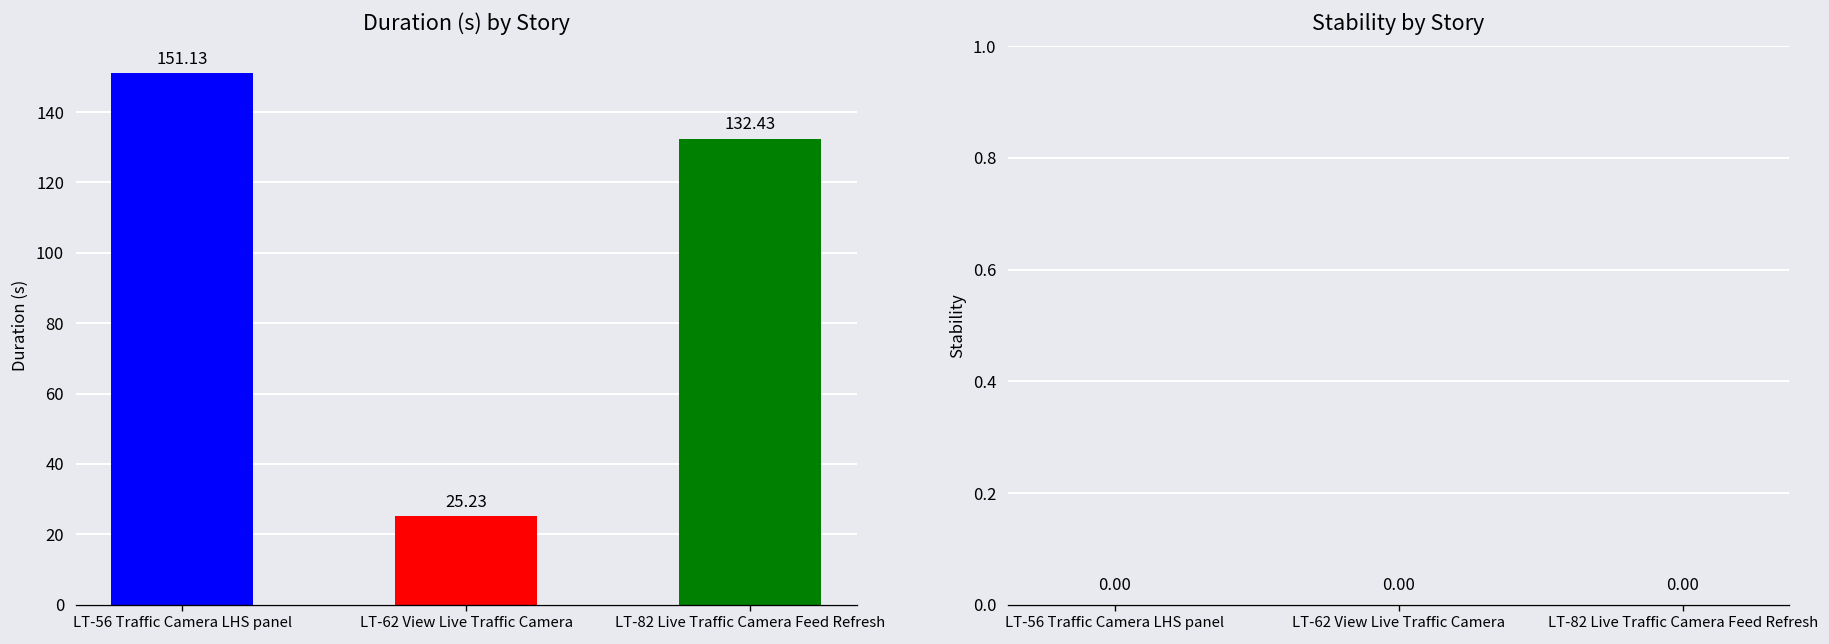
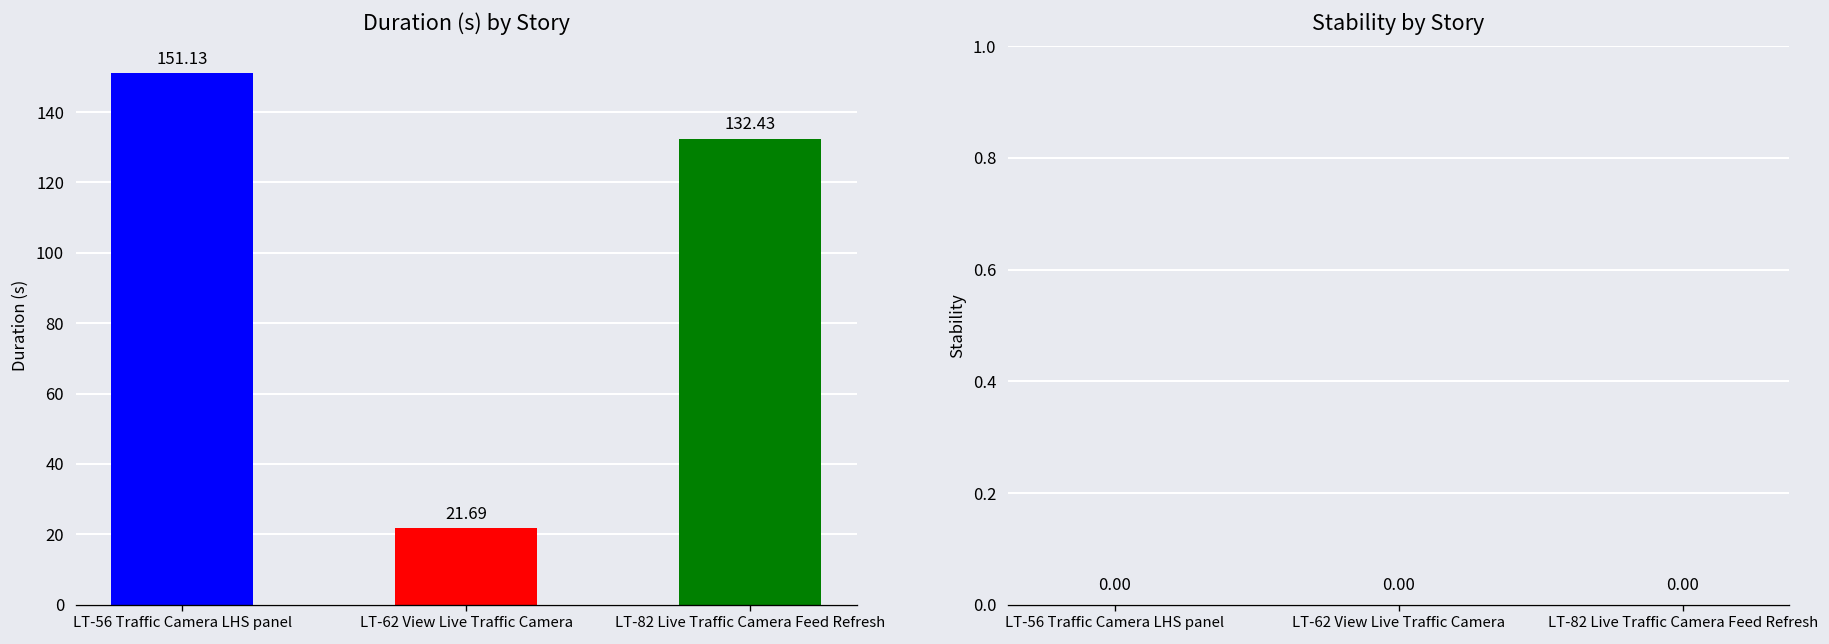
Duration (s) by Story, LT-62 View Live Traffic Camera: 25.23 -> 21.69
